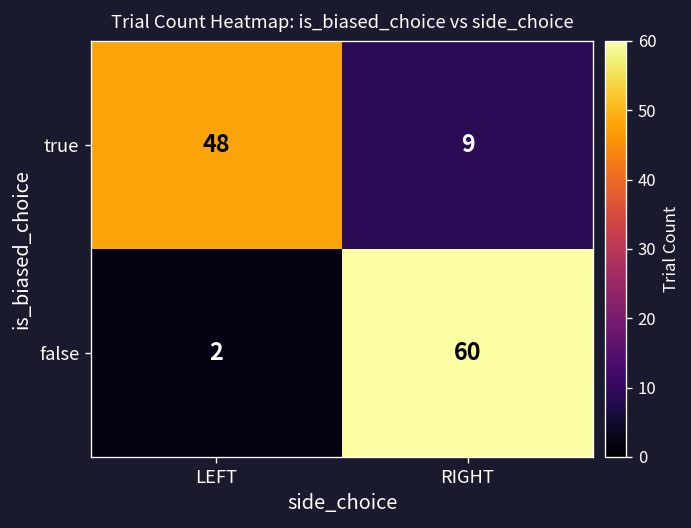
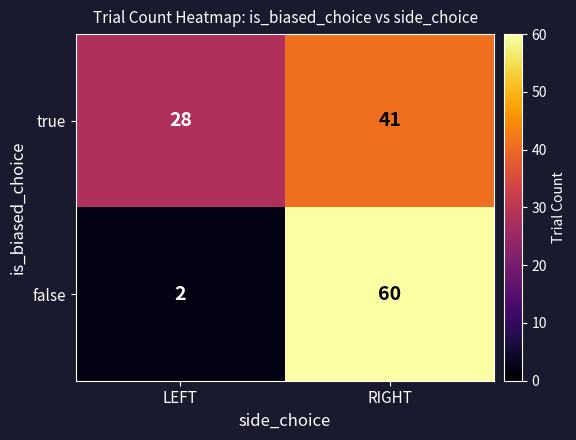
true, LEFT: 48 -> 28
true, RIGHT: 9 -> 41
